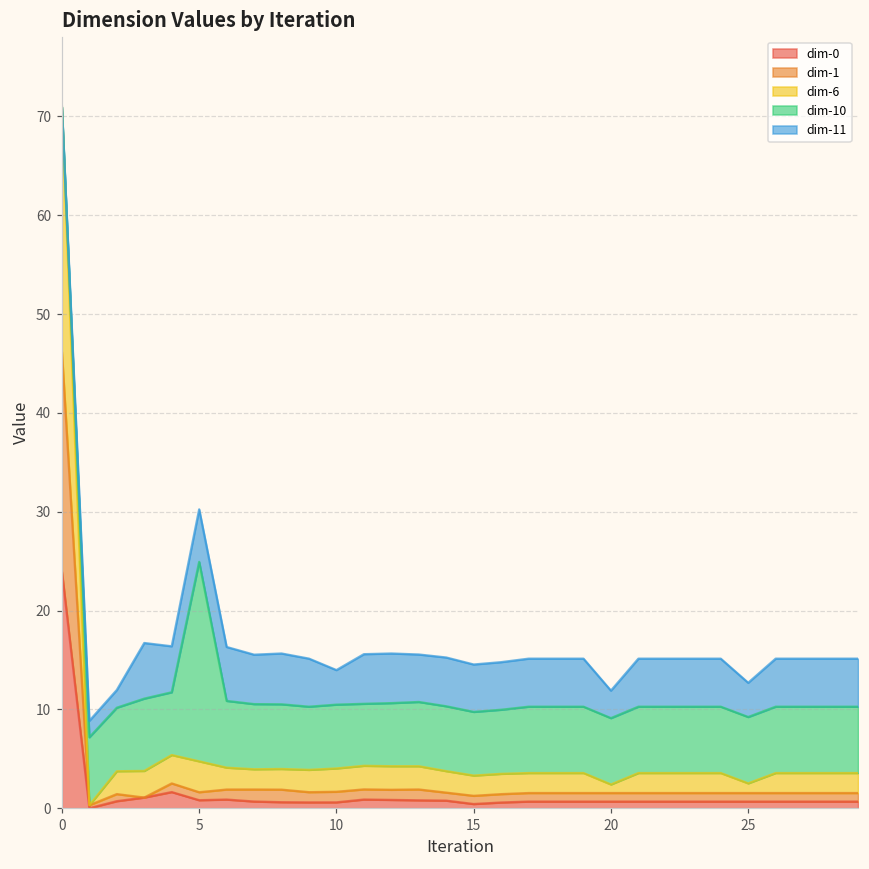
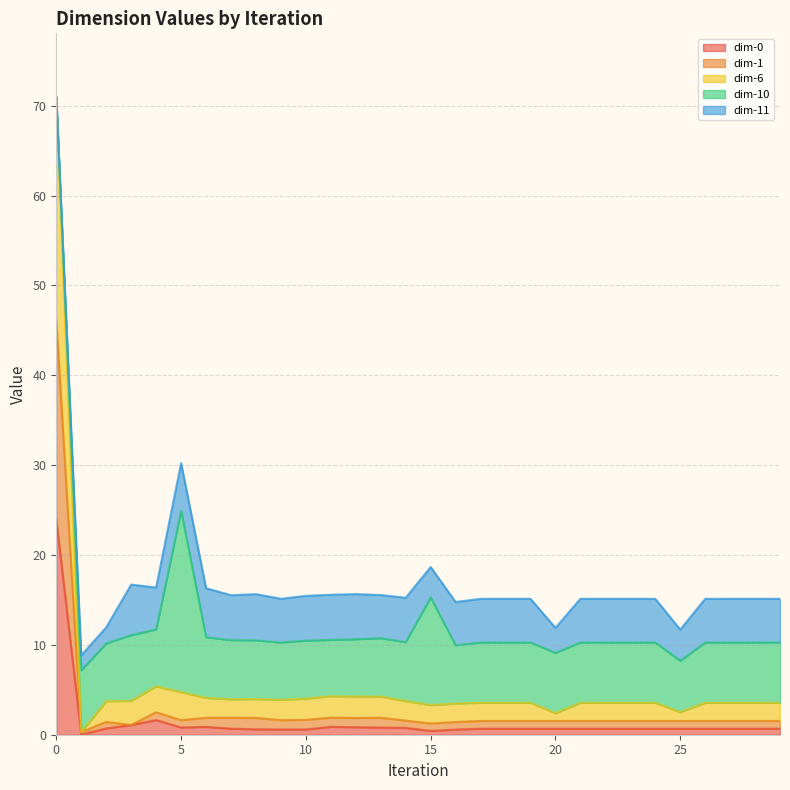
dim-11, 10: 3 -> 5
dim-10, 15: 6 -> 12
dim-11, 15: 5 -> 3
dim-10, 25: 7 -> 6
